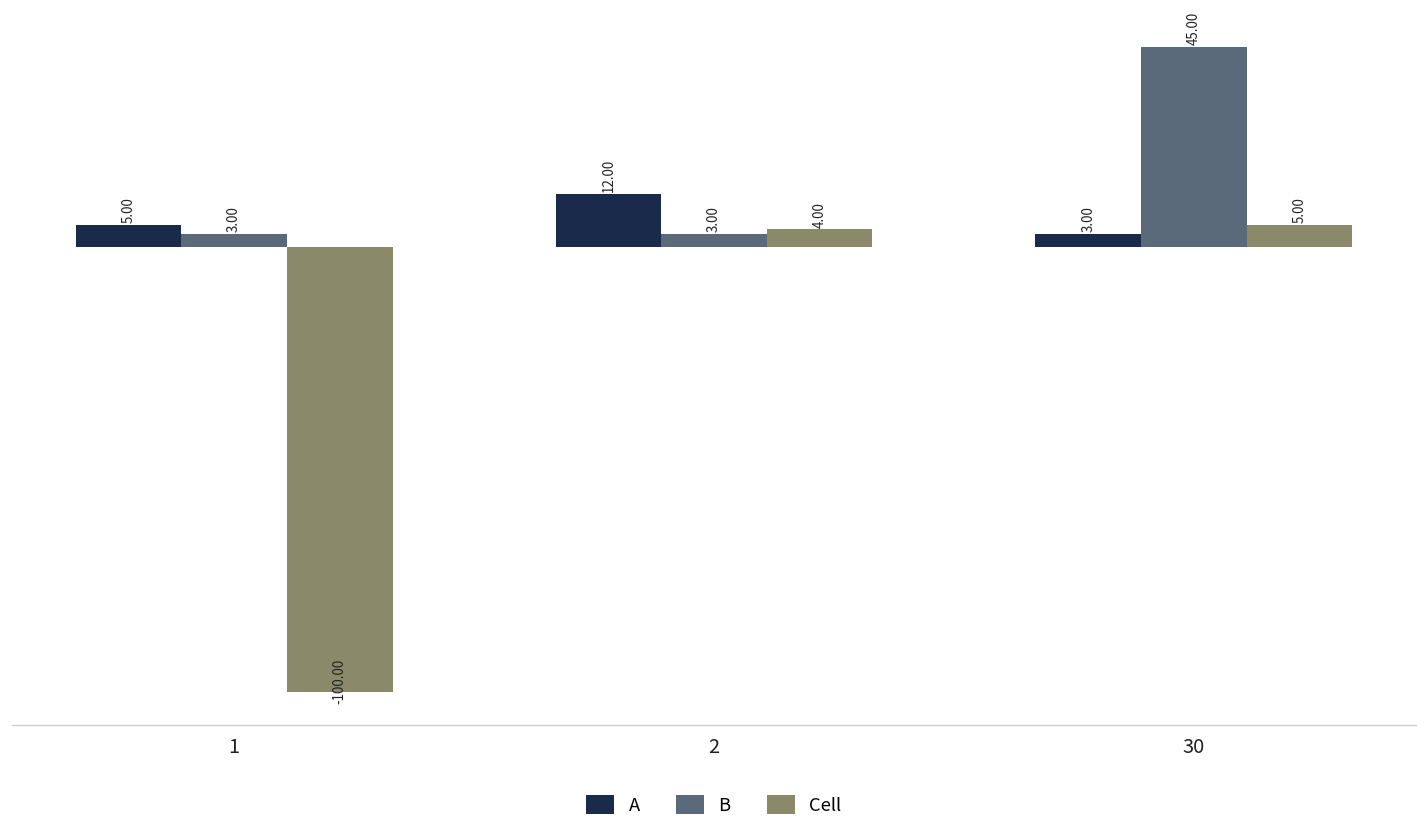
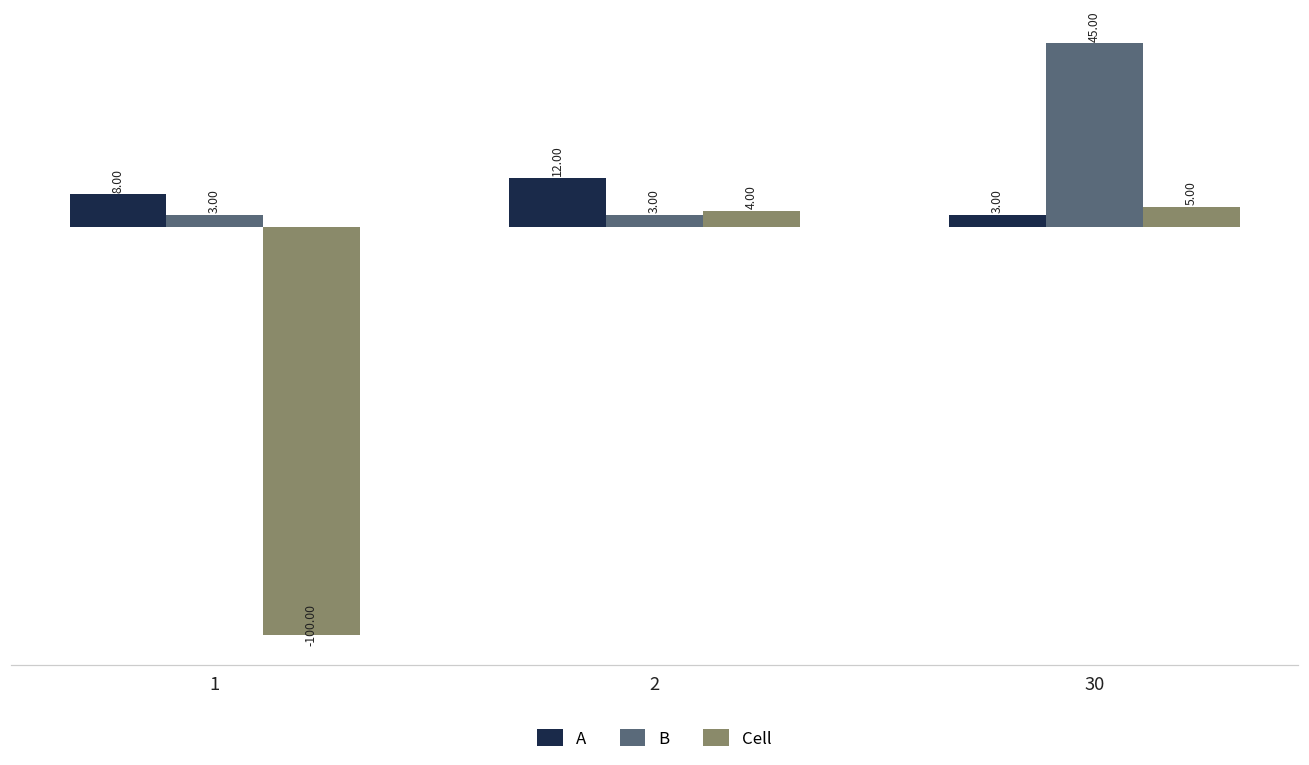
A, 1: 5.00 -> 8.00
